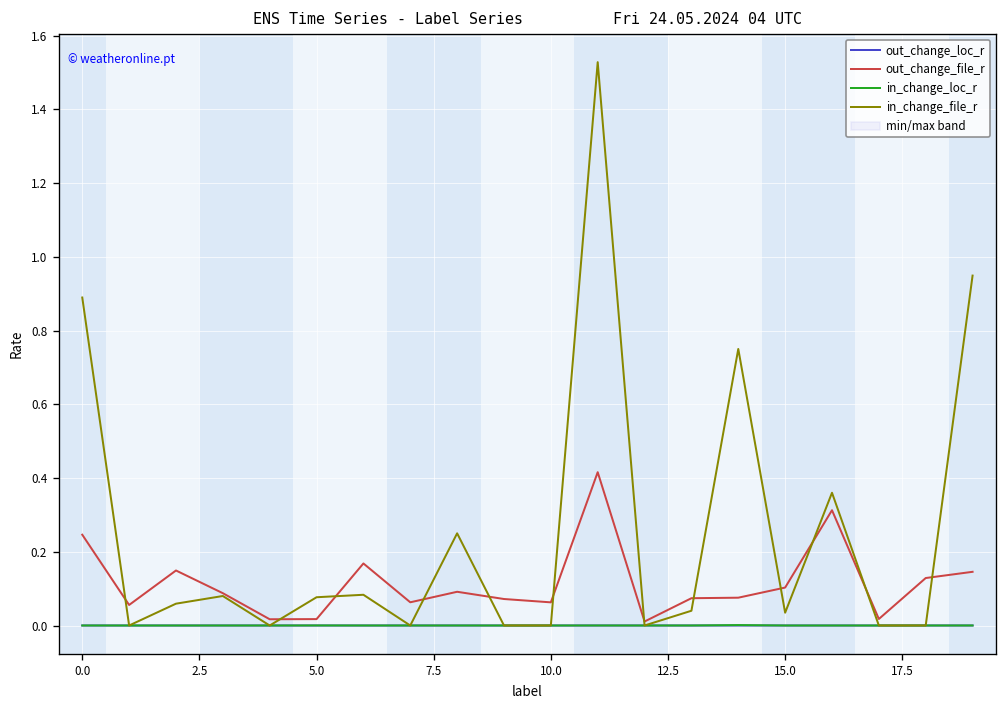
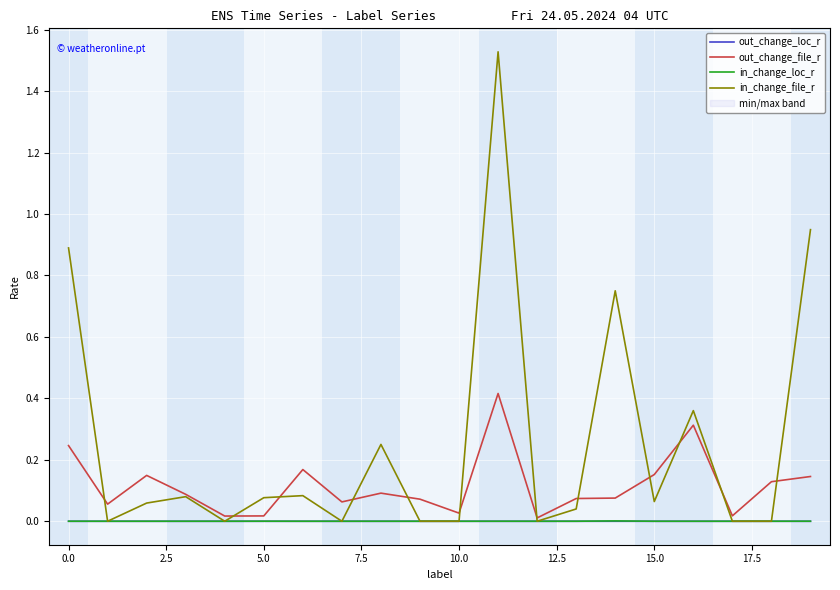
out_change_file_r, 10.0: 0.06 -> 0.03
out_change_file_r, 15.0: 0.10 -> 0.15
in_change_file_r, 15.0: 0.03 -> 0.06
